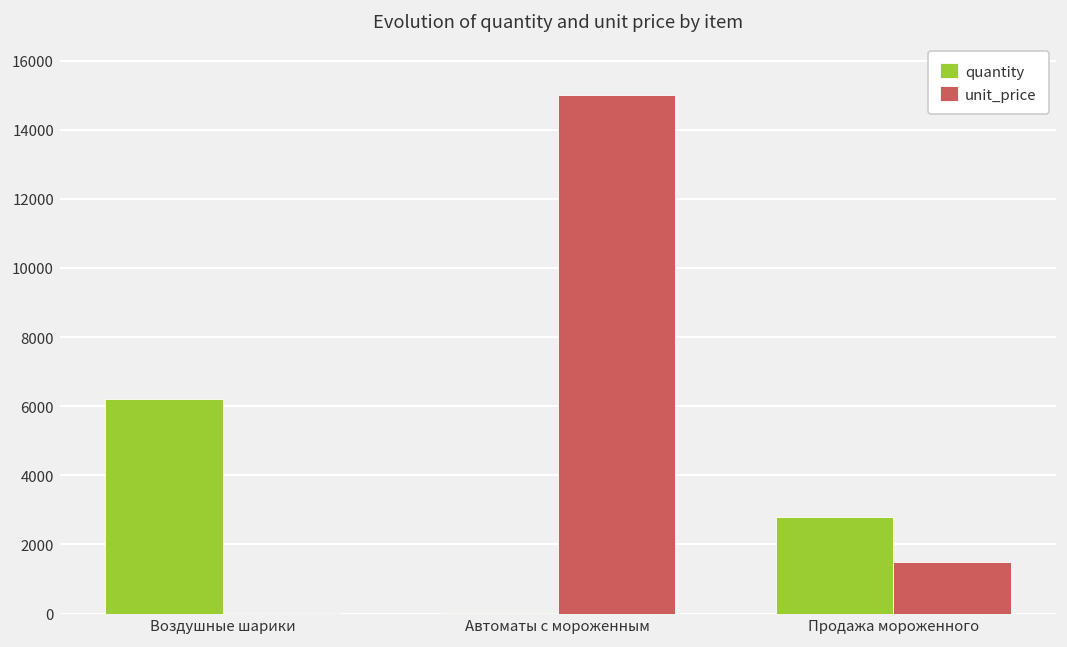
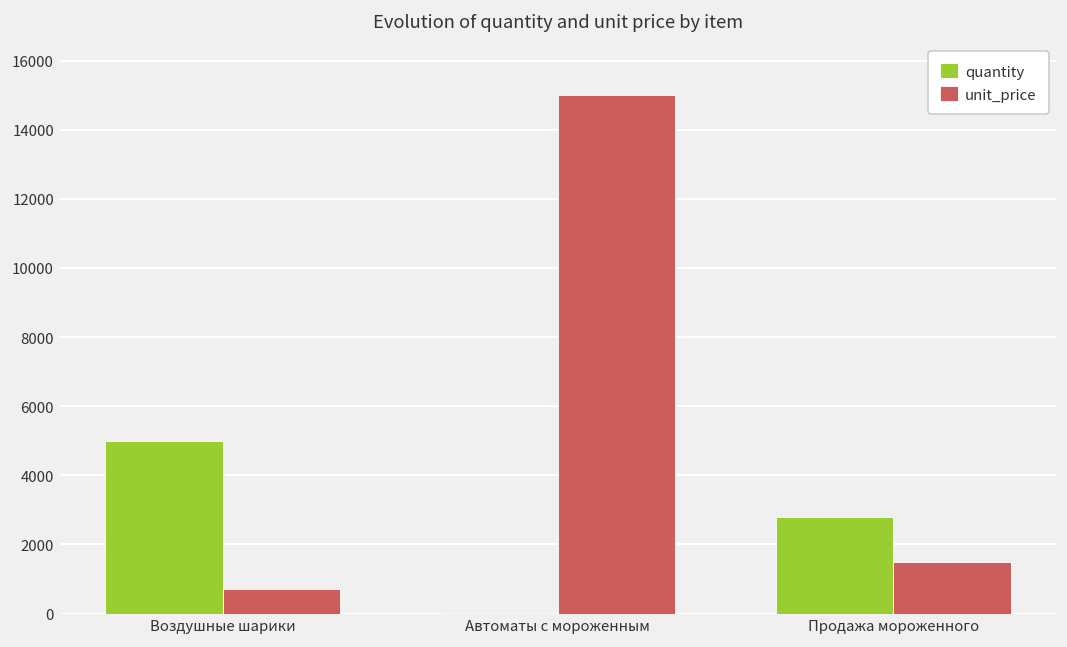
quantity, Воздушные шарики: 6200 -> 5000
unit_price, Воздушные шарики: 0 -> 700
